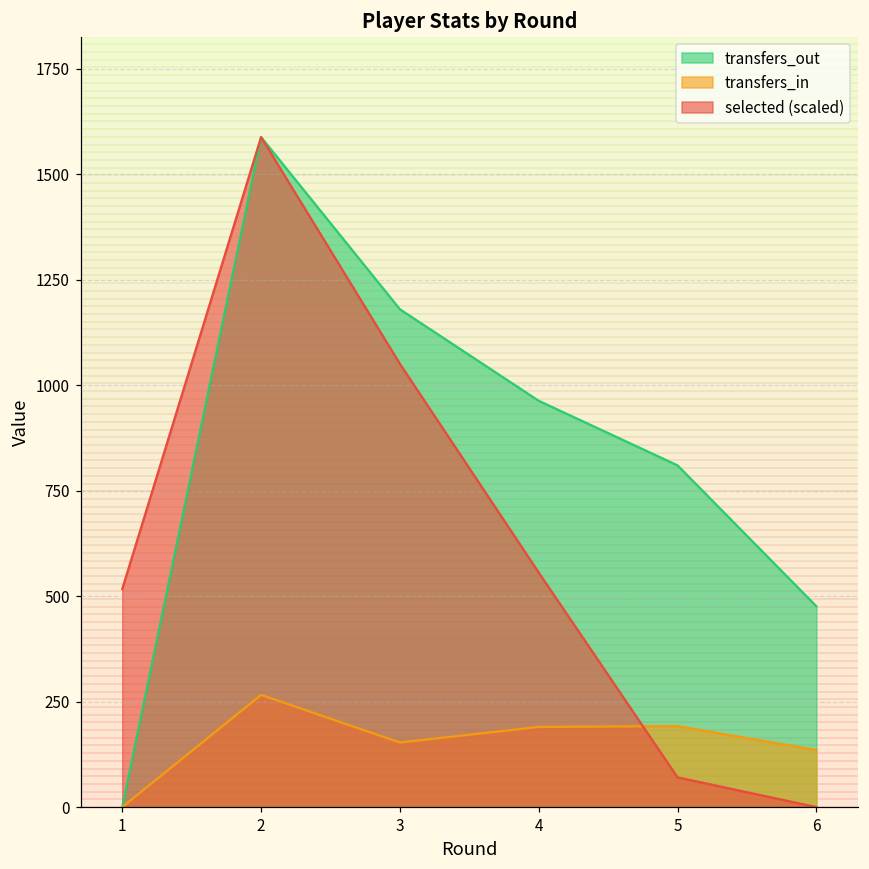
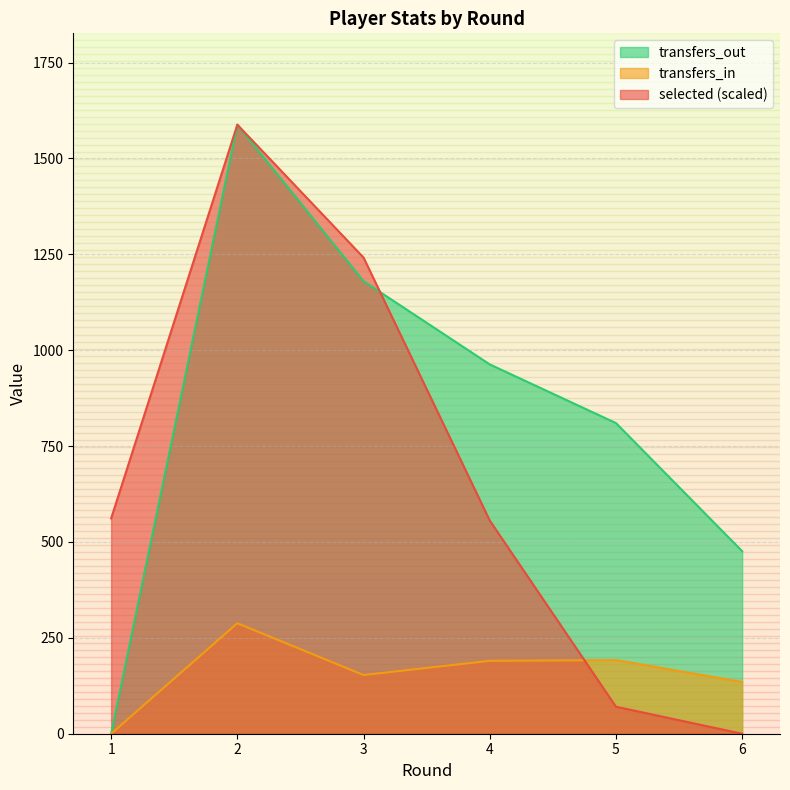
selected (scaled), 1: 520 -> 560
transfers_in, 2: 270 -> 290
selected (scaled), 3: 1050 -> 1240
